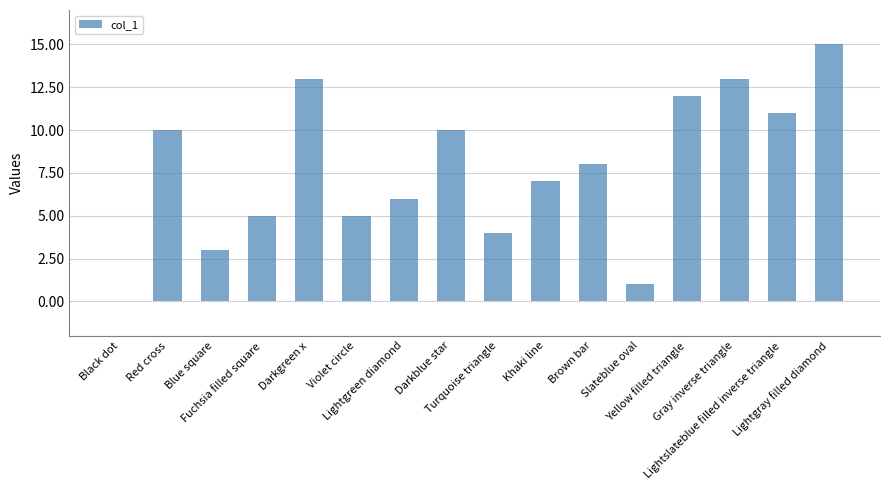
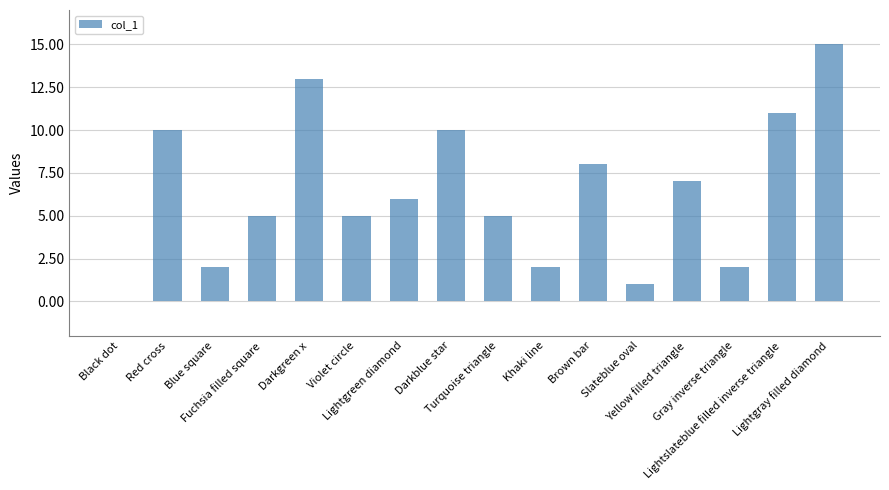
Blue square: 3 -> 2
Turquoise triangle: 4 -> 5
Khaki line: 7 -> 2
Yellow filled triangle: 12 -> 7
Gray inverse triangle: 13 -> 2
